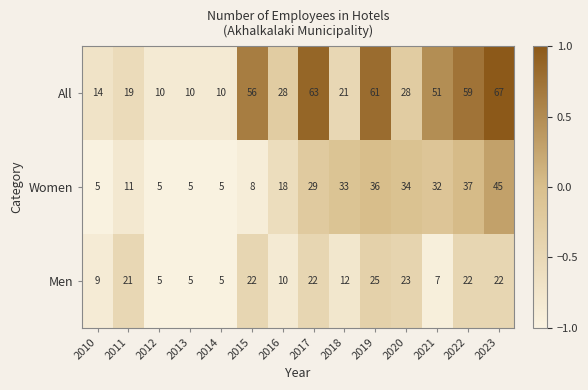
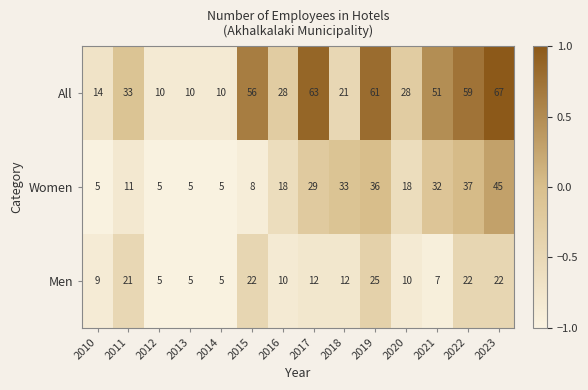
All, 2011: 19 -> 33
Women, 2020: 34 -> 18
Men, 2017: 22 -> 12
Men, 2020: 23 -> 10
